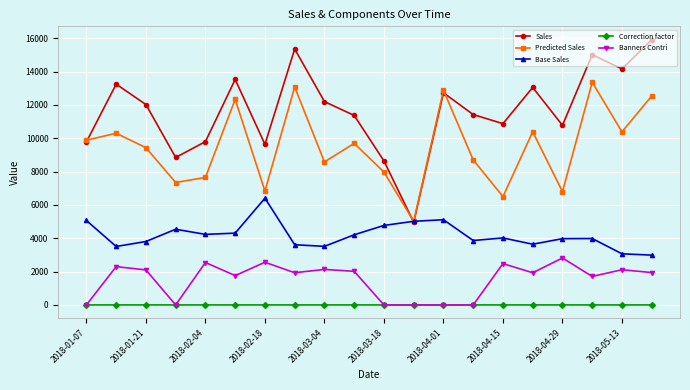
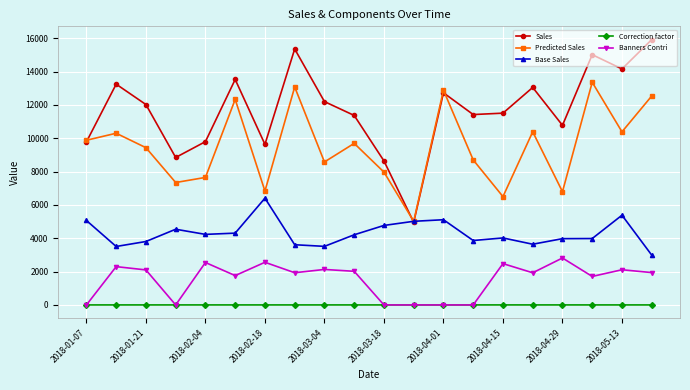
Sales, 2018-04-15: 10900 -> 11500
Base Sales, 2018-05-13: 3100 -> 5400
